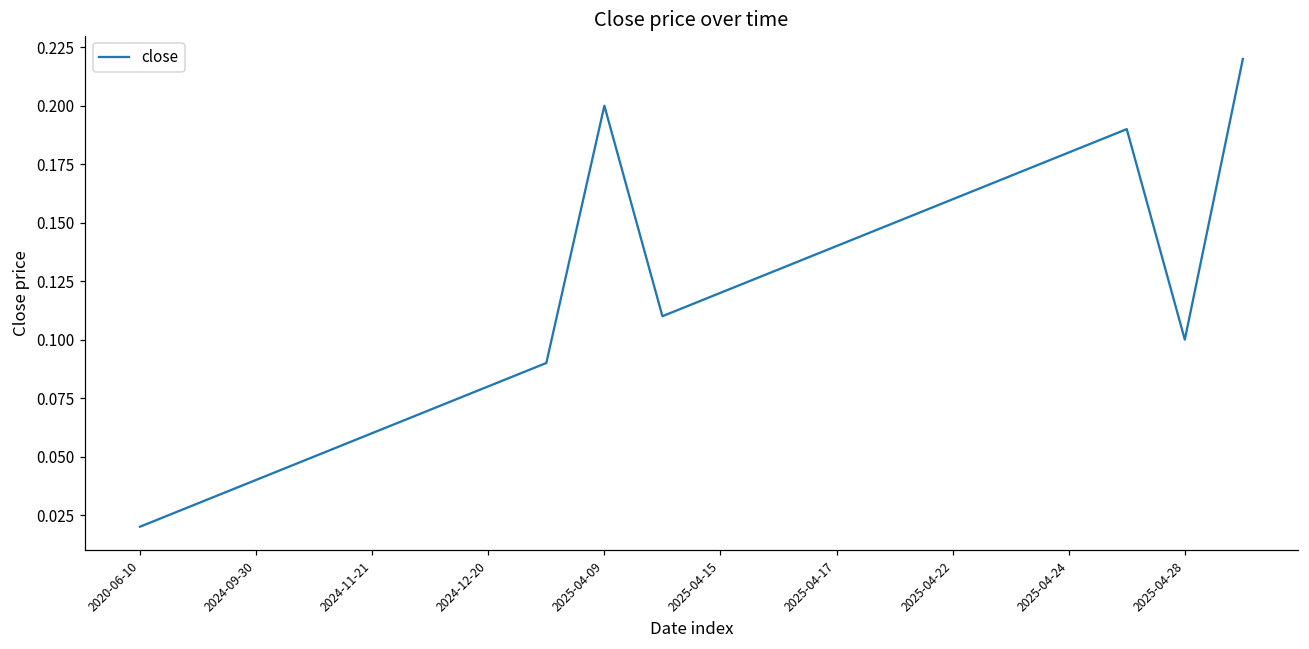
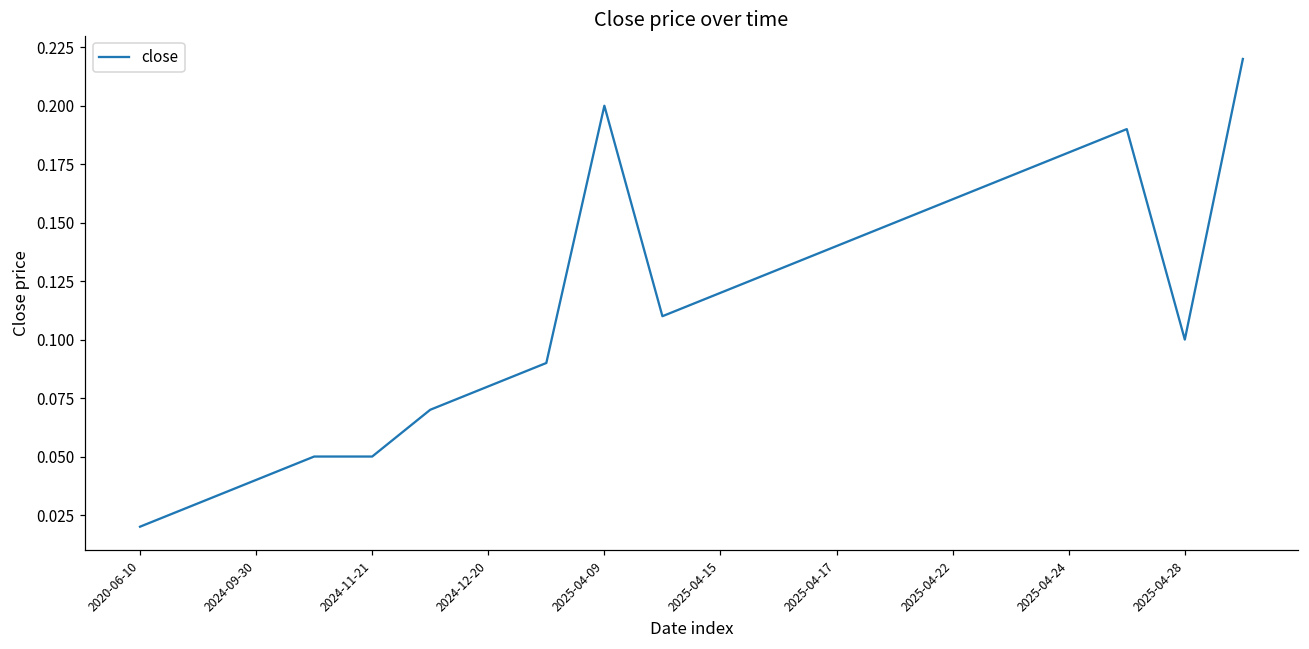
2024-11-21: 0.06 -> 0.05
